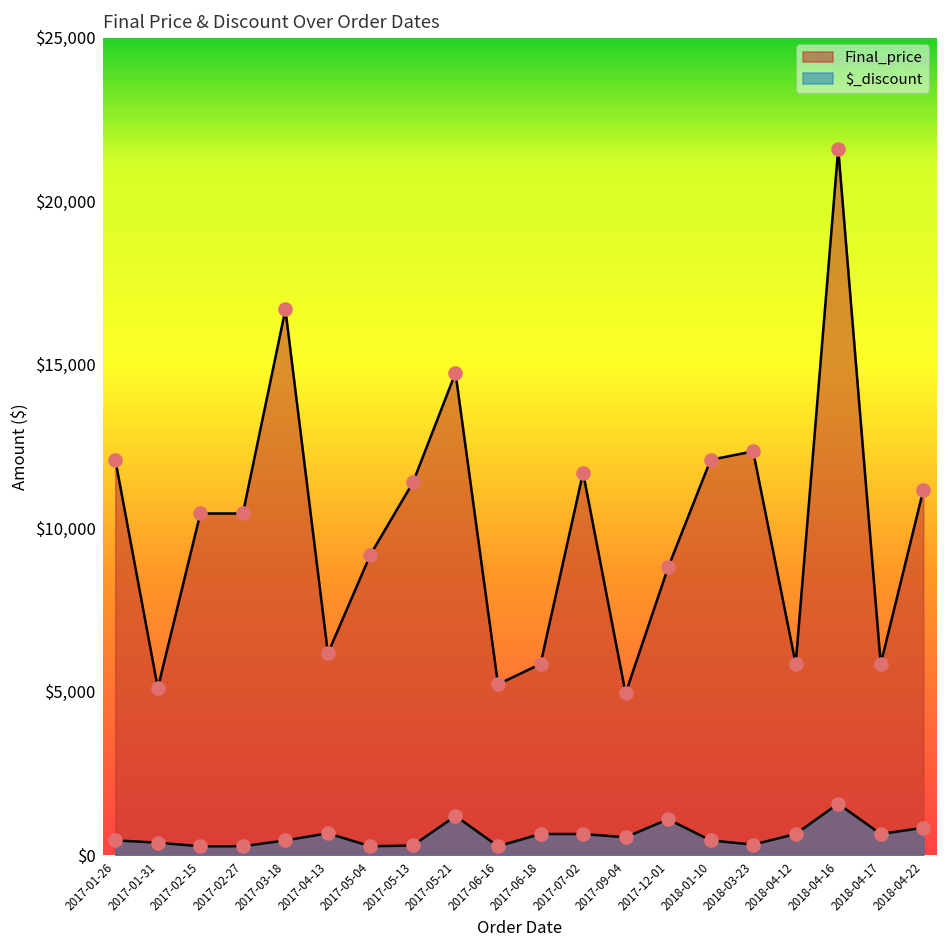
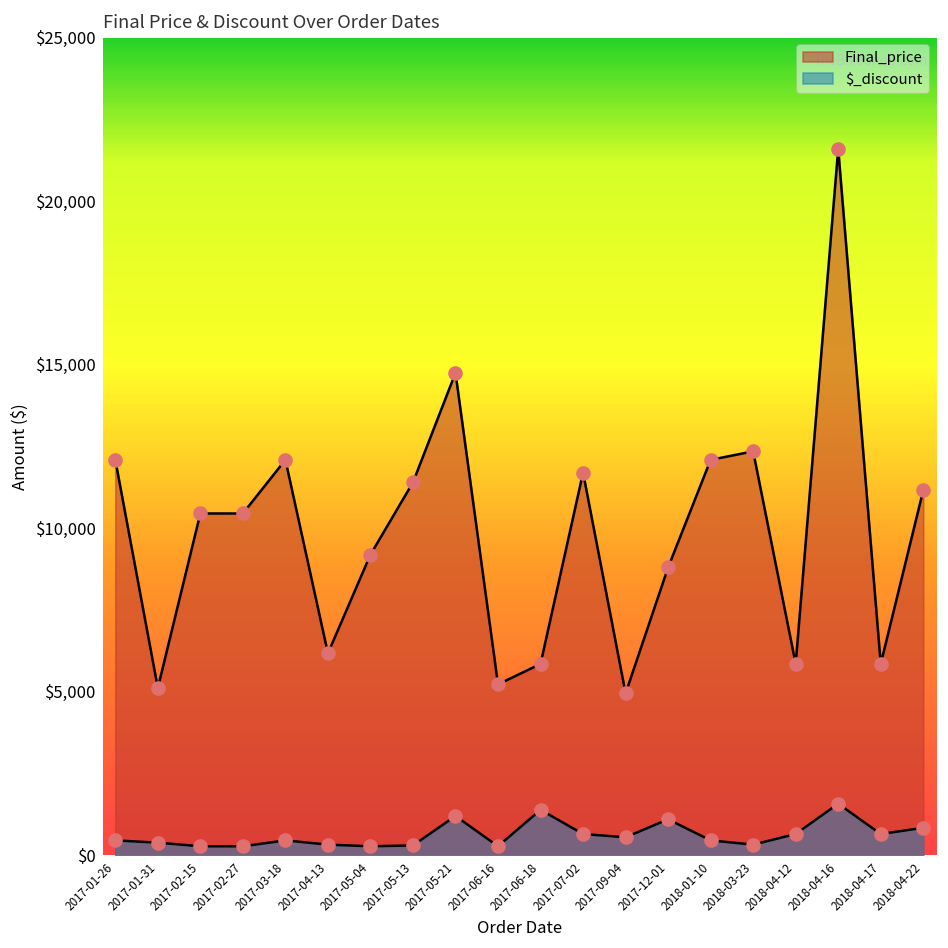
Final_price, 2017-03-18: $16,700 -> $12,100
$_discount, 2017-04-13: $700 -> $300
$_discount, 2017-06-18: $600 -> $1,400
